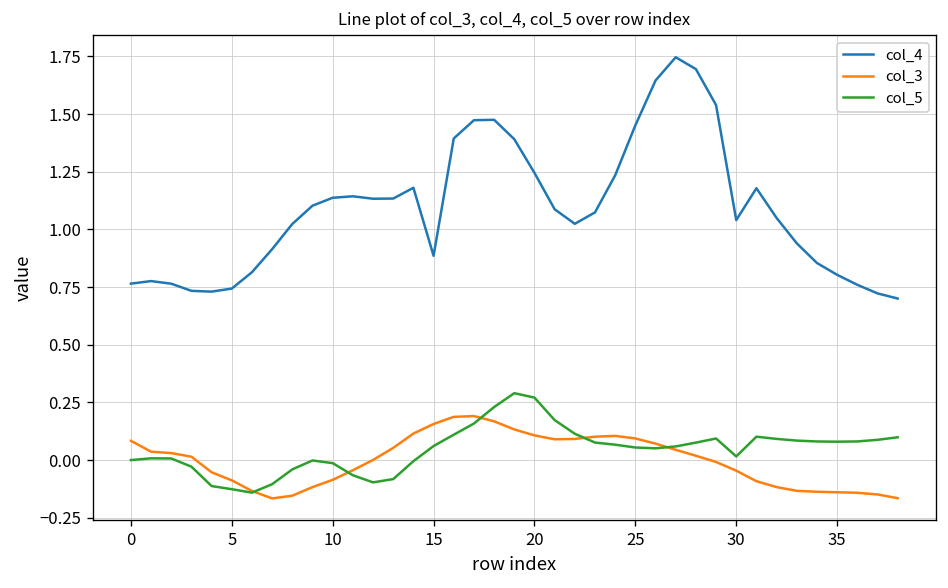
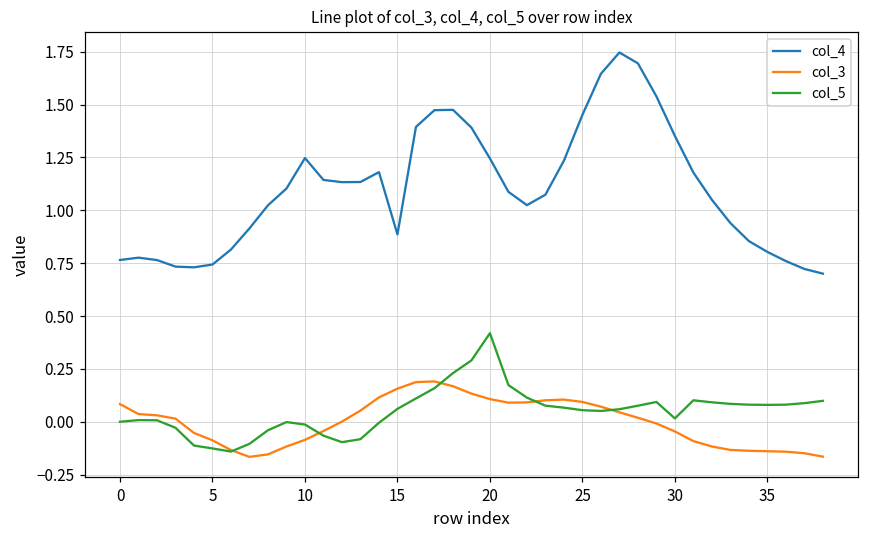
col_4, 10: 1.14 -> 1.25
col_5, 20: 0.27 -> 0.42
col_4, 30: 1.04 -> 1.35
